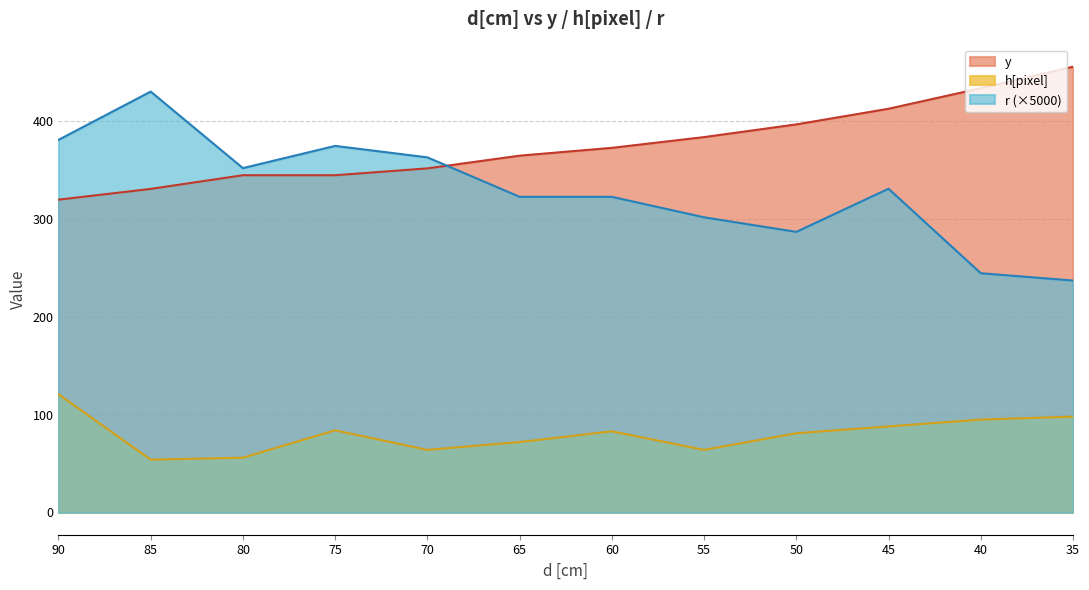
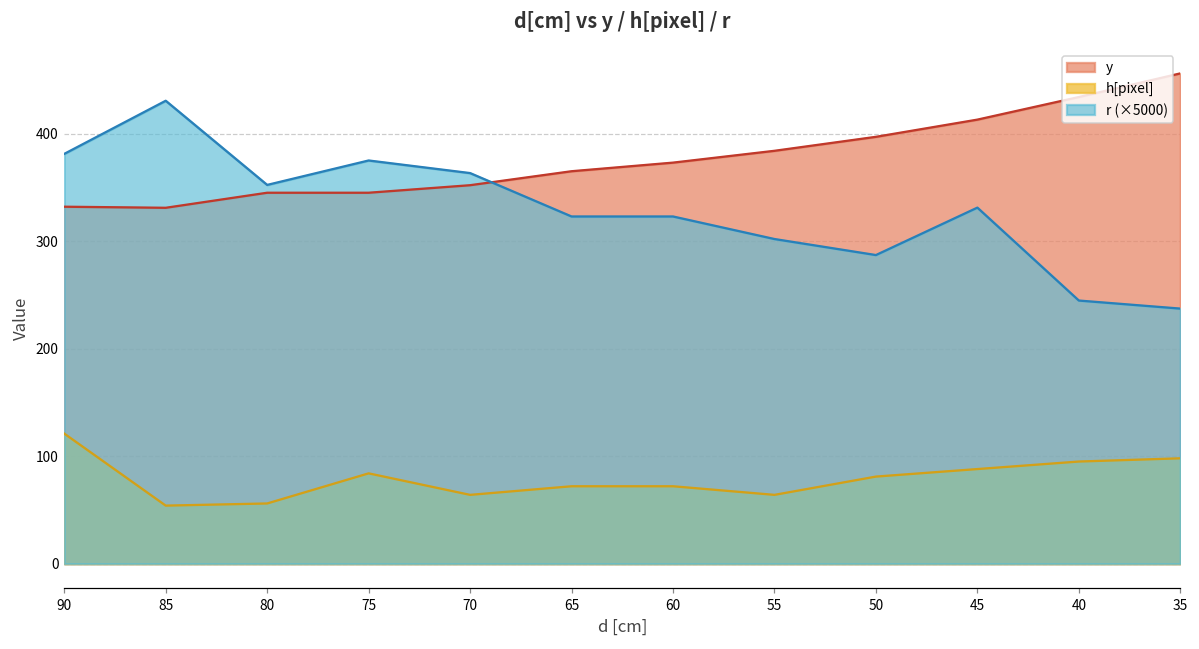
y, 90: 320 -> 330
h[pixel], 60: 80 -> 70
